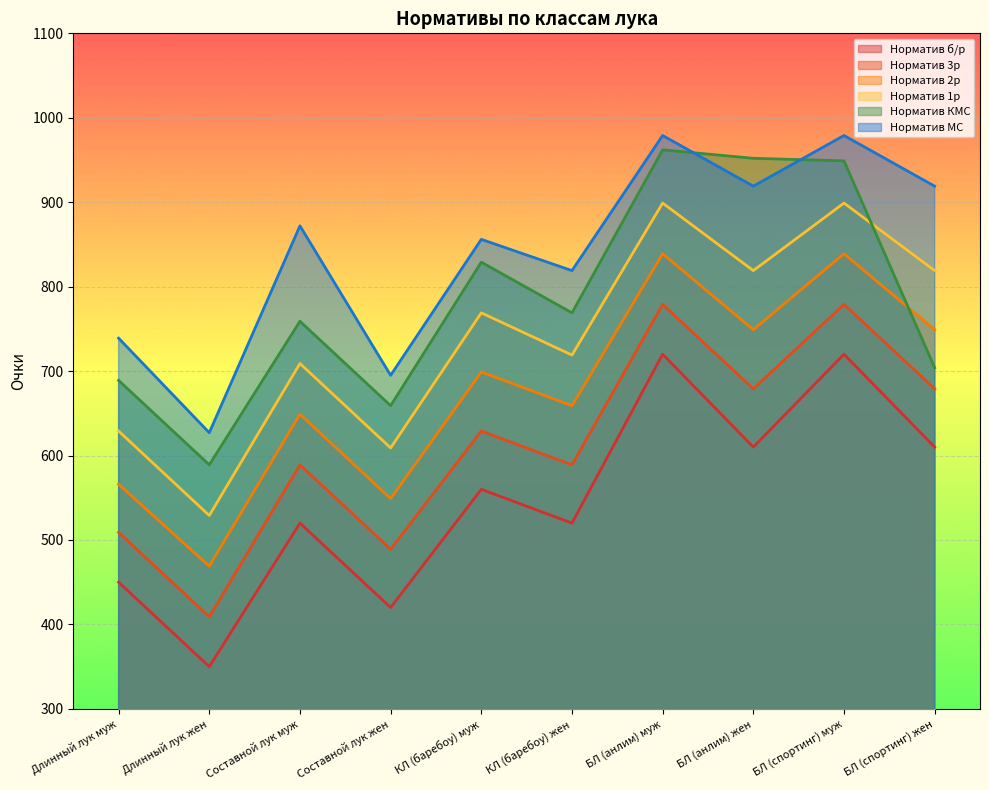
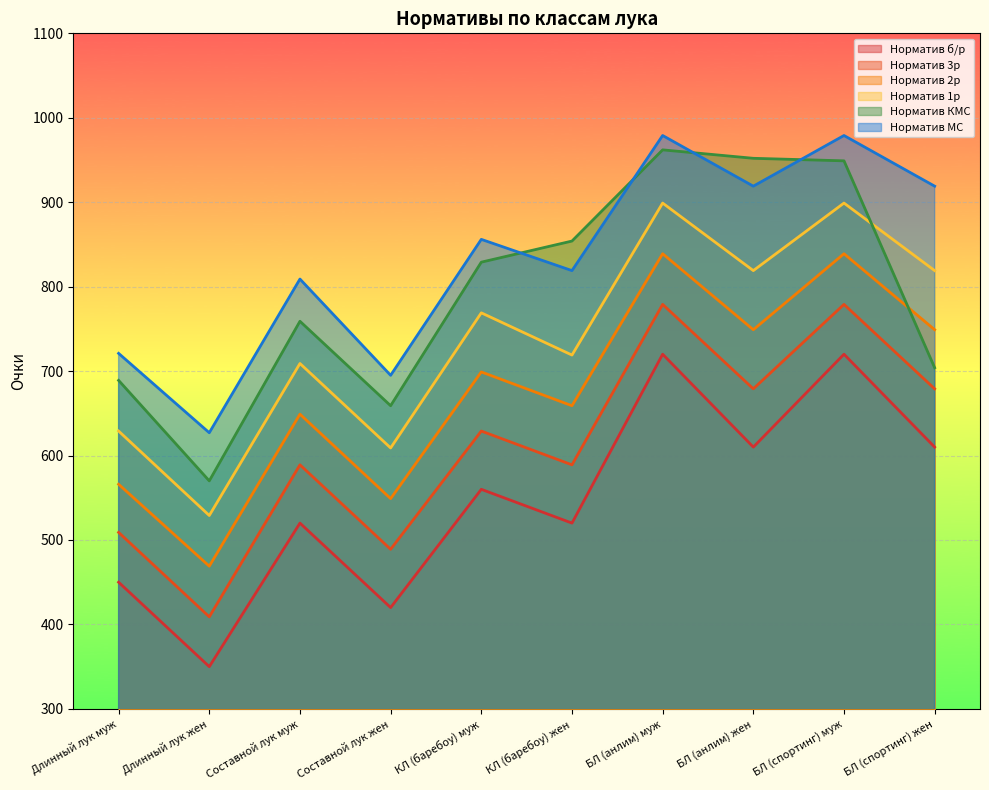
Норматив МС, Длинный лук муж: 740 -> 720
Норматив КМС, Длинный лук жен: 590 -> 570
Норматив МС, Составной лук муж: 870 -> 810
Норматив КМС, КЛ (баребоу) жен: 770 -> 850
